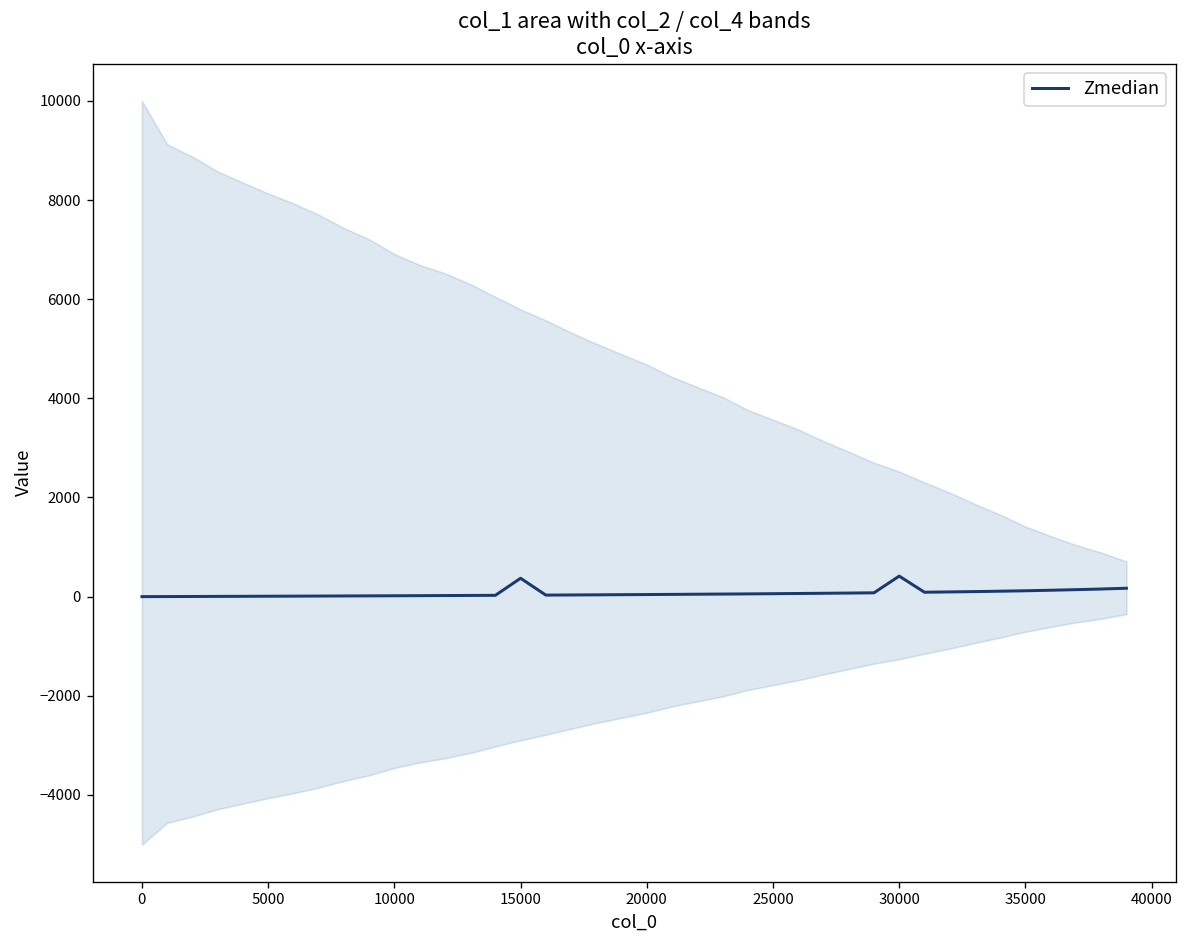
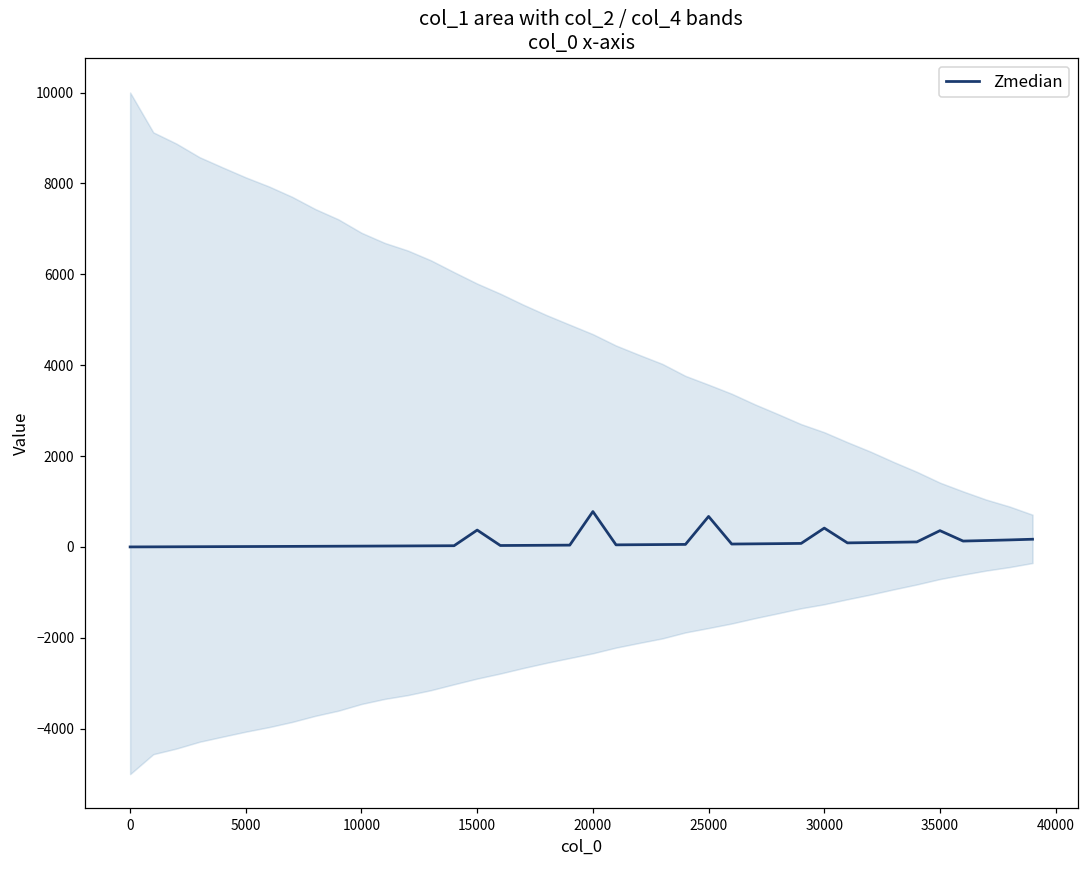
Zmedian, 20000: 0 -> 800
Zmedian, 25000: 100 -> 700
Zmedian, 35000: 100 -> 400
